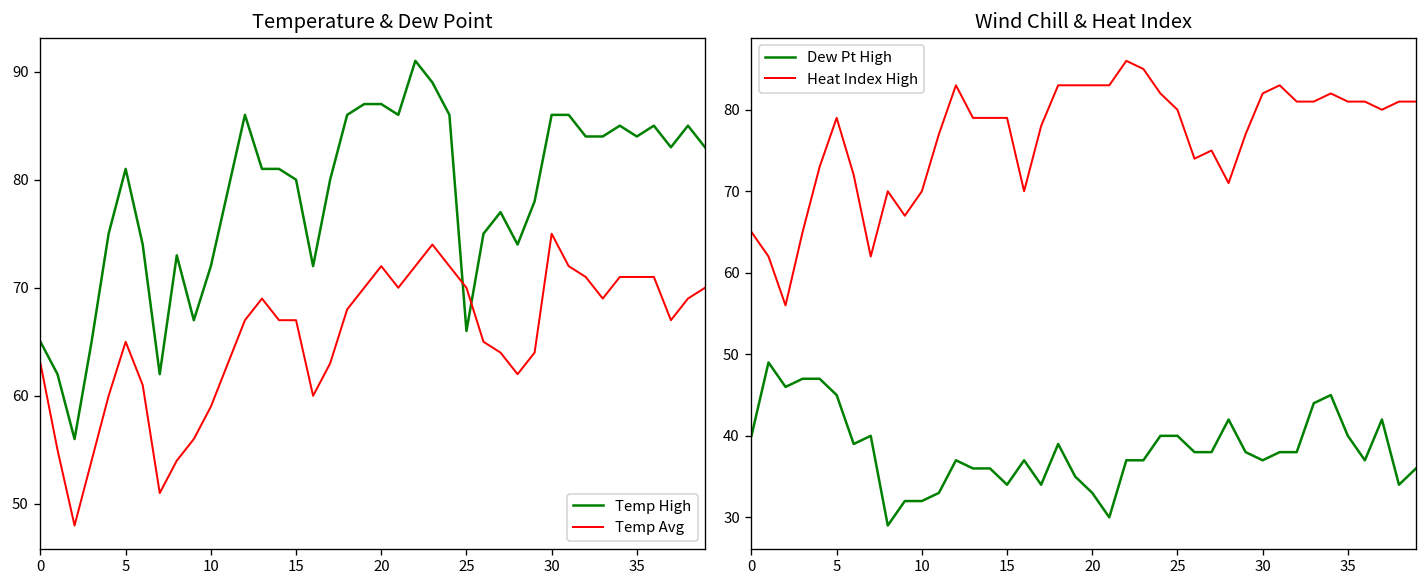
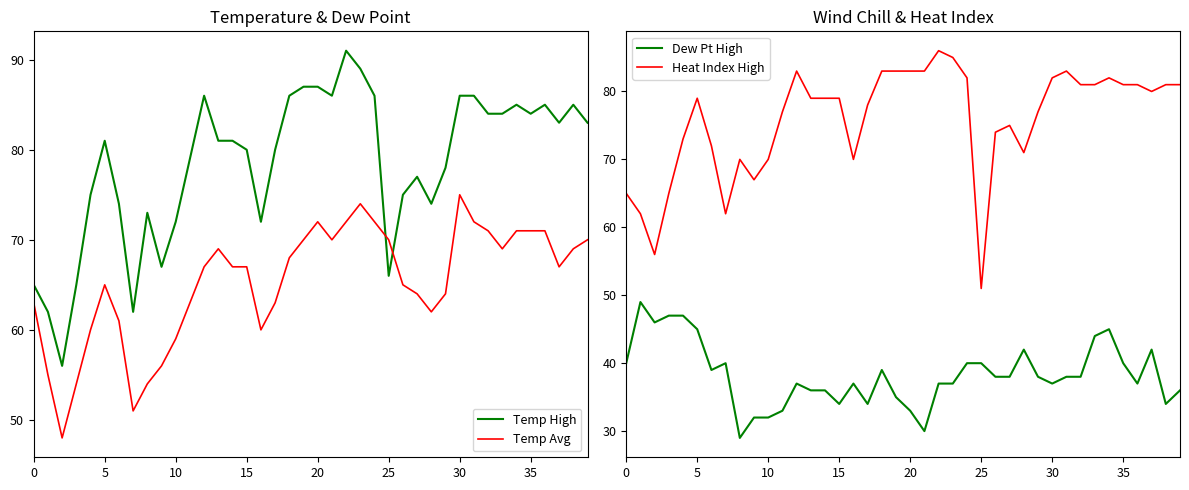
Wind Chill & Heat Index, Heat Index High, 25: 80 -> 51
